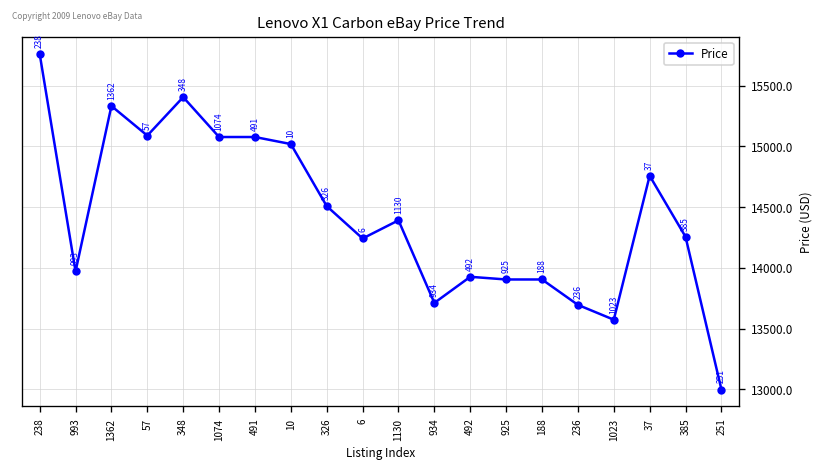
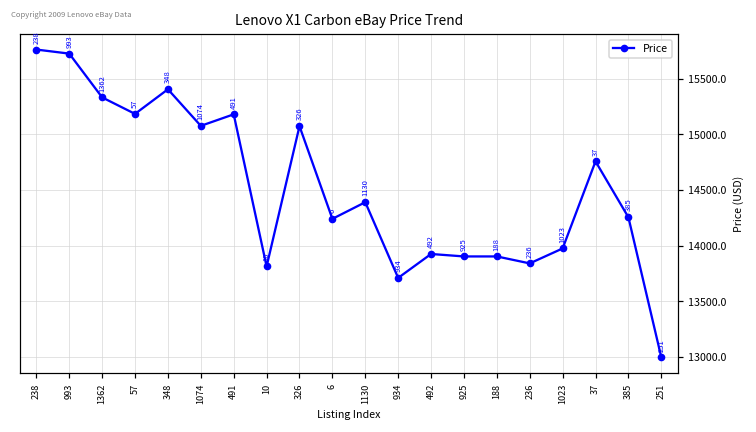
993: 13970 -> 15720
57: 15090 -> 15180
491: 15080 -> 15180
10: 15020 -> 13810
326: 14510 -> 15070
236: 13700 -> 13840
1023: 13570 -> 13980
